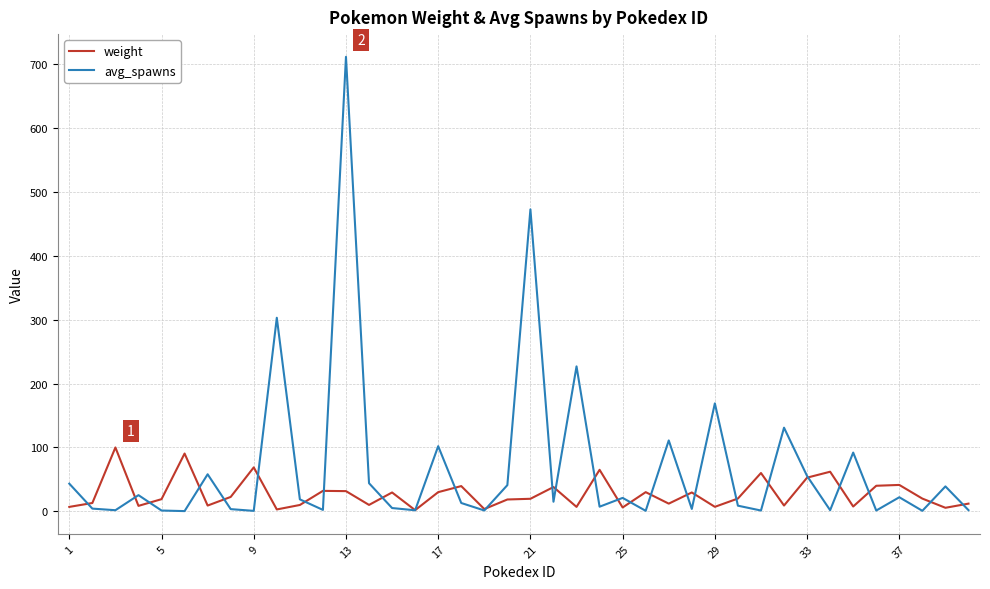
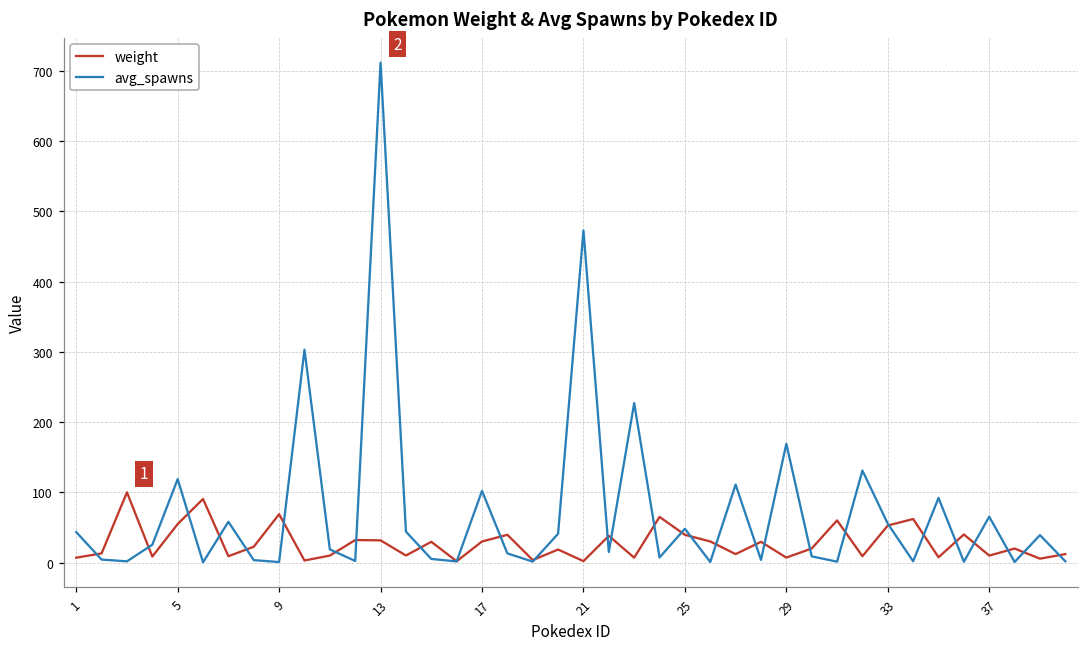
weight, 5: 20 -> 50
avg_spawns, 5: 0 -> 120
weight, 21: 20 -> 0
weight, 25: 10 -> 40
avg_spawns, 25: 20 -> 50
weight, 37: 40 -> 10
avg_spawns, 37: 20 -> 70
